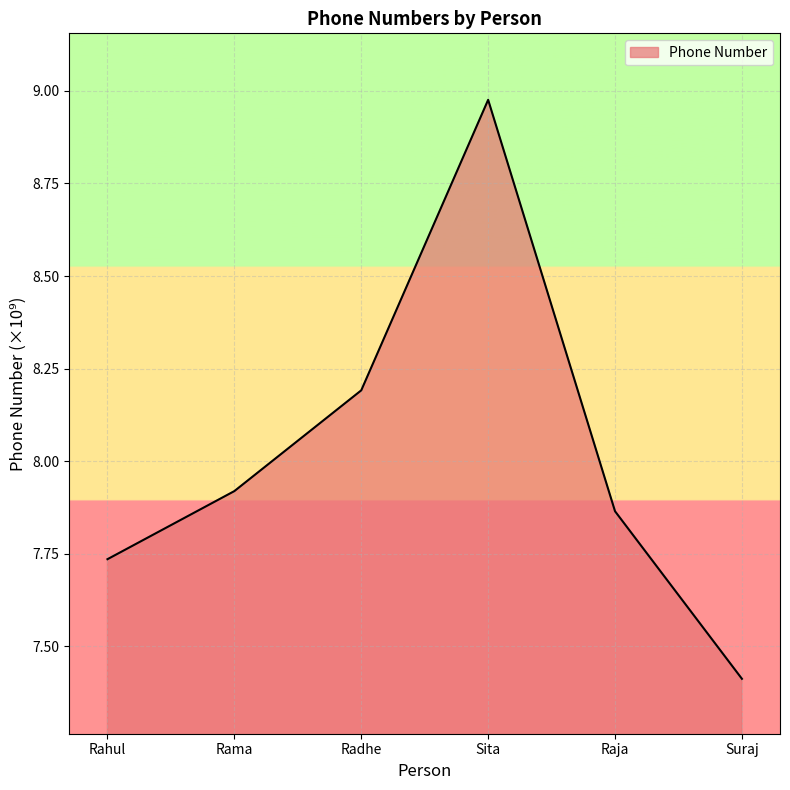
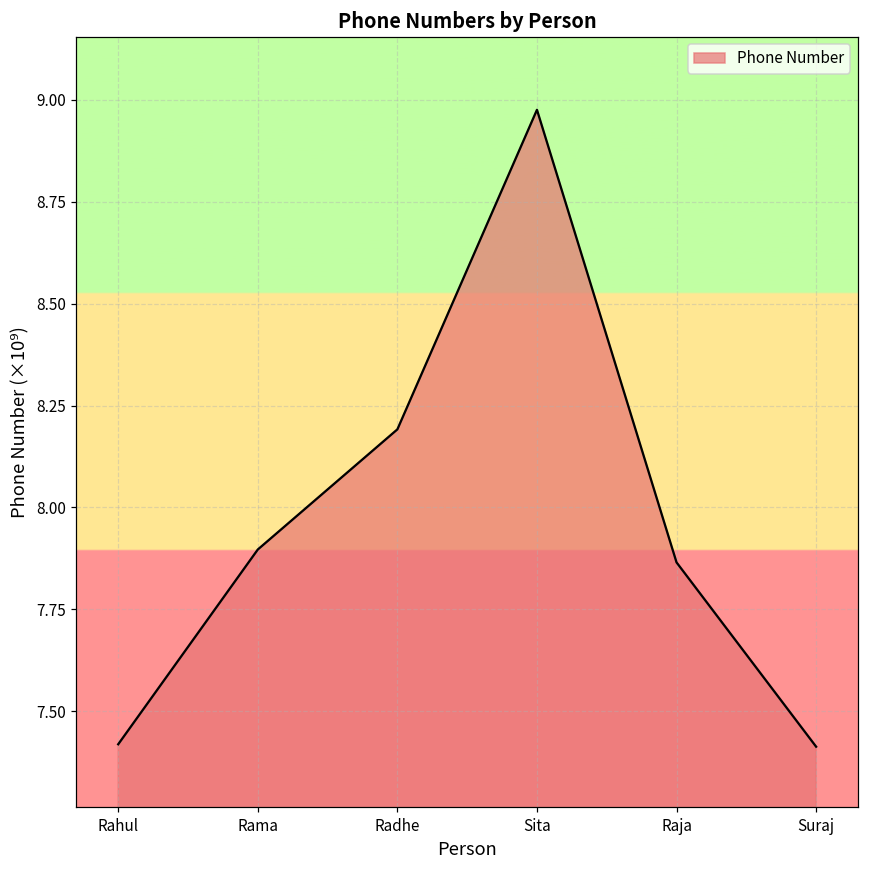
Rahul: 7.74 -> 7.42
Rama: 7.92 -> 7.90
